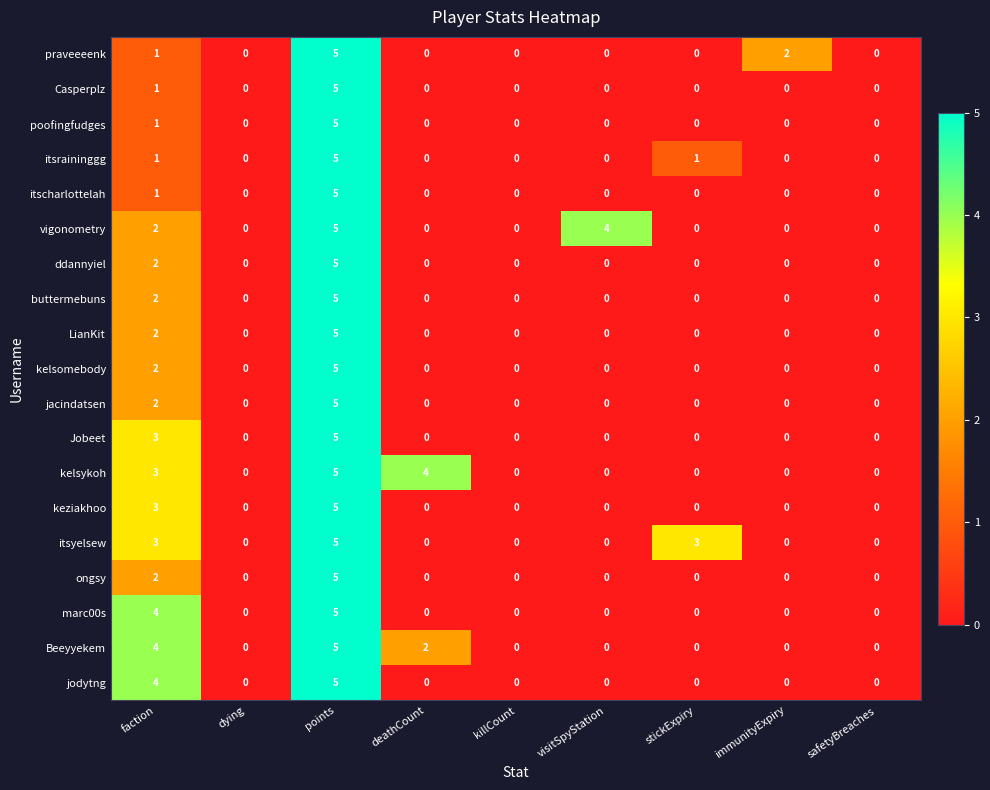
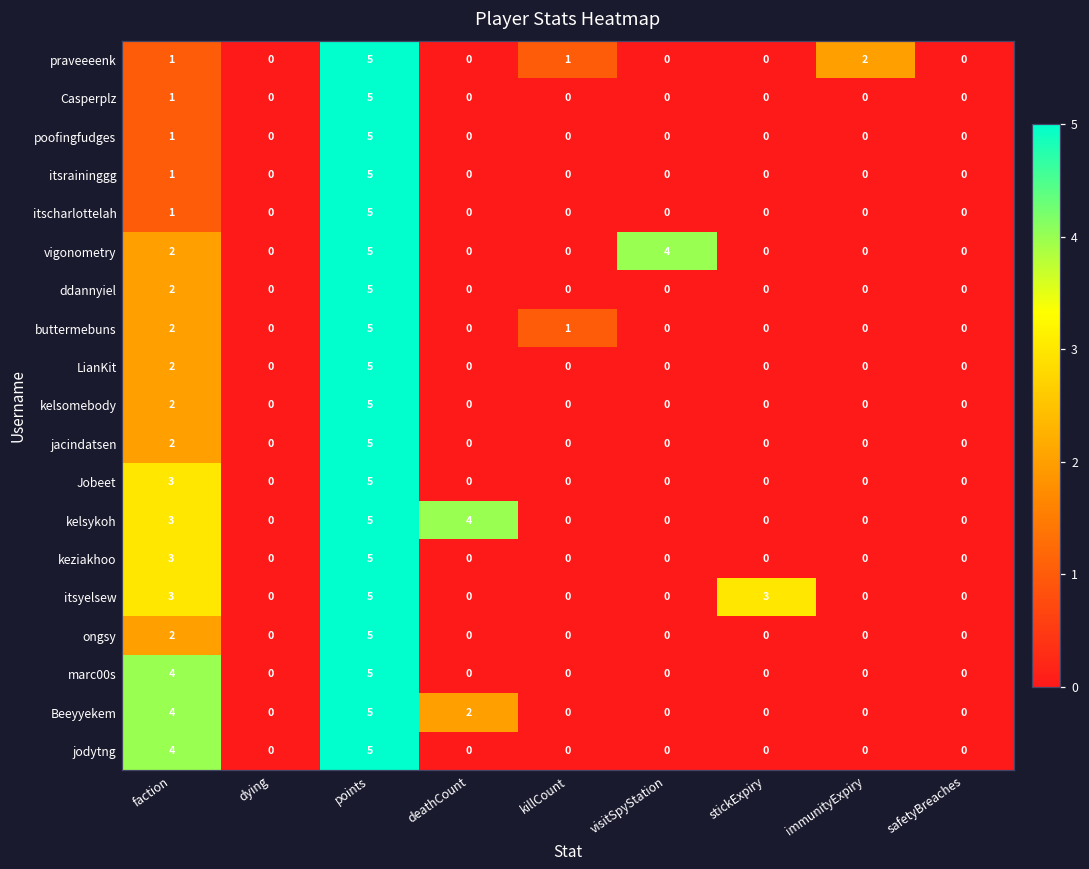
praveeeenk, killCount: 0 -> 1
itsraininggg, stickExpiry: 1 -> 0
buttermebuns, killCount: 0 -> 1
